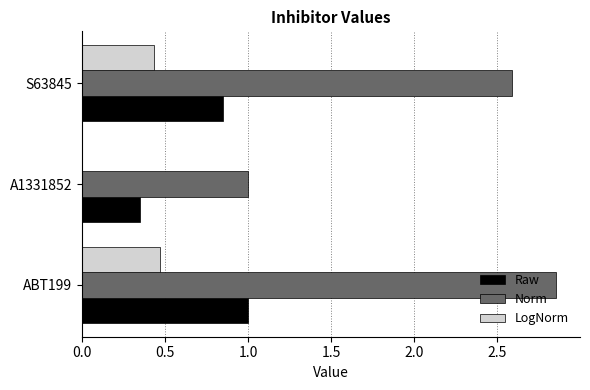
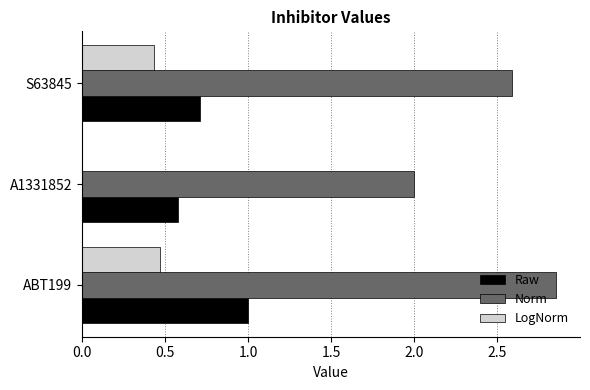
Raw, S63845: 0.85 -> 0.71
Norm, A1331852: 1 -> 2
Raw, A1331852: 0.35 -> 0.58
